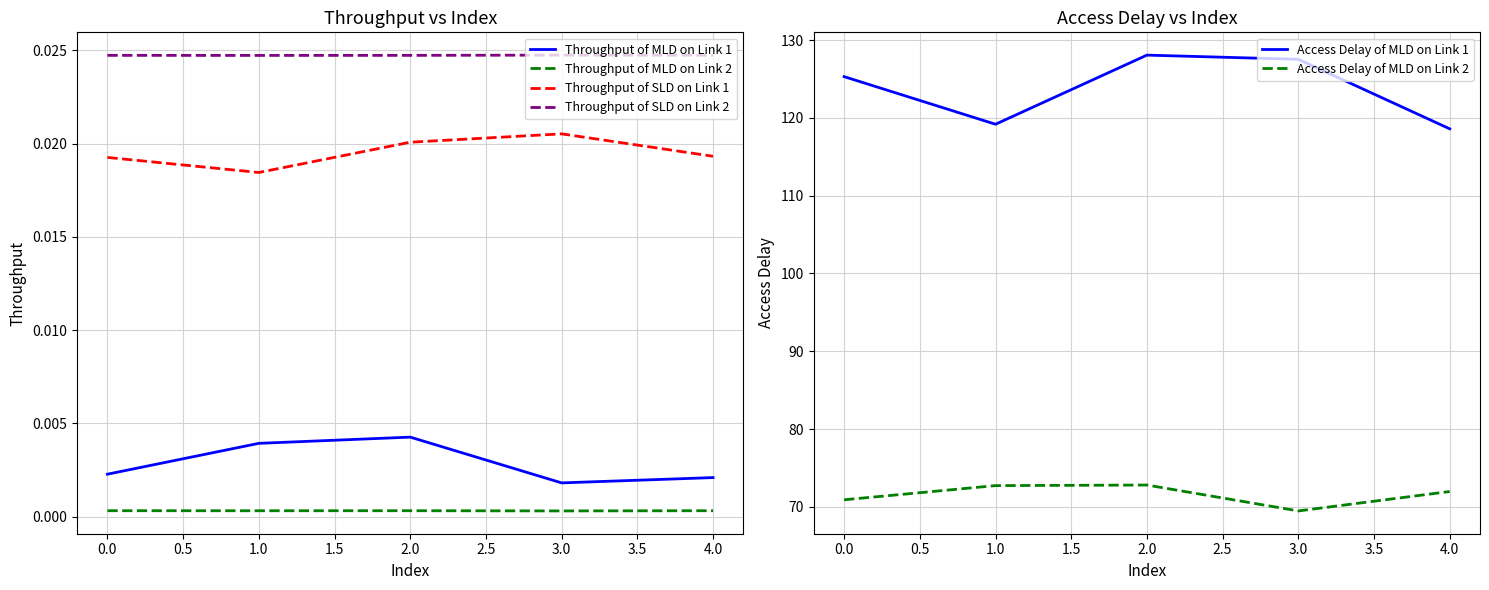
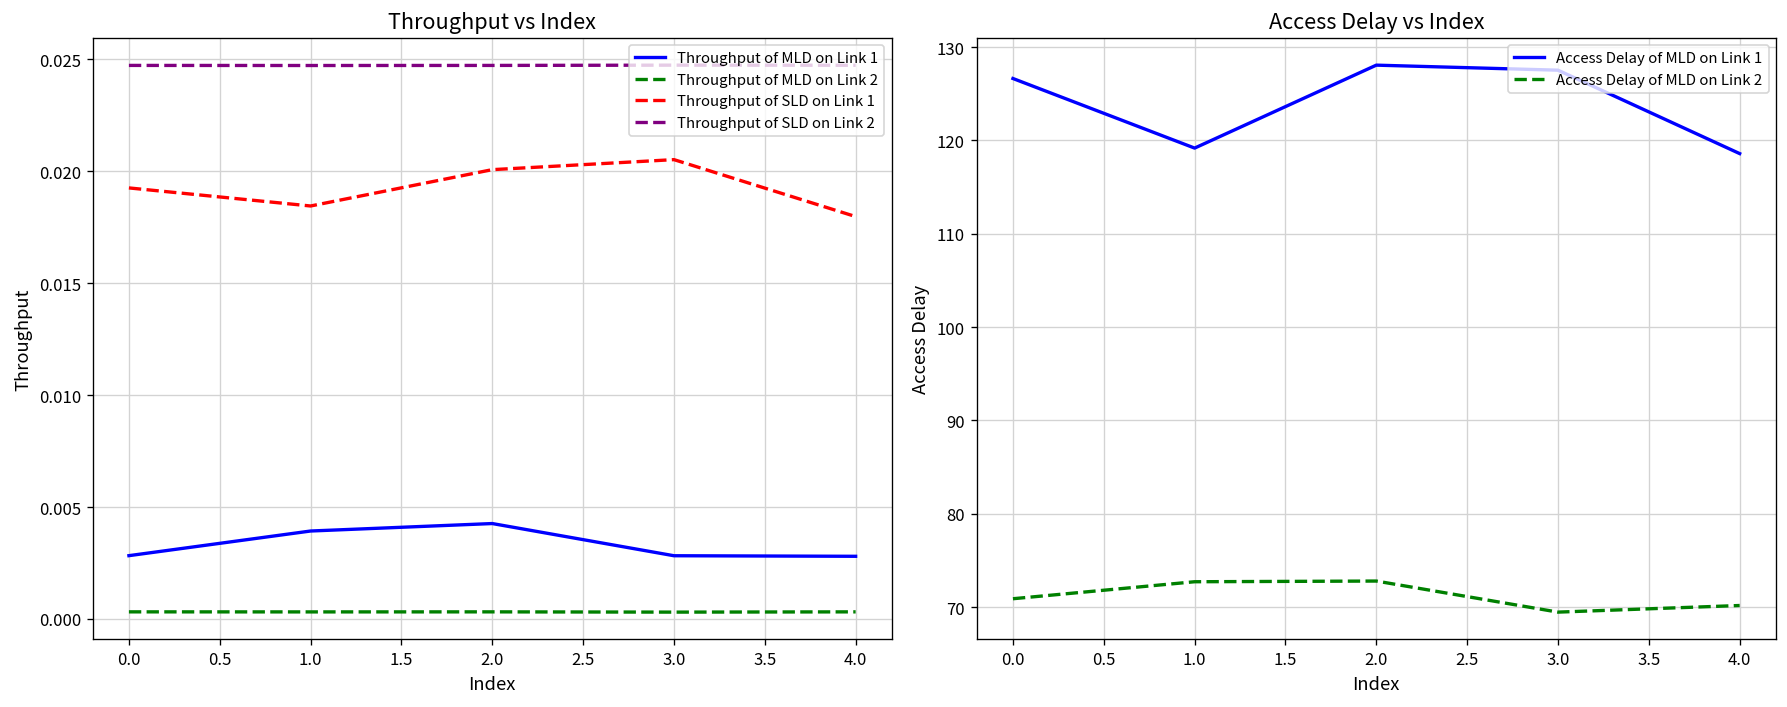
Throughput vs Index, Throughput of MLD on Link 1, 0.0: 0.0023 -> 0.0028
Throughput vs Index, Throughput of MLD on Link 1, 3.0: 0.0018 -> 0.0028
Throughput vs Index, Throughput of MLD on Link 1, 4.0: 0.0021 -> 0.0028
Throughput vs Index, Throughput of SLD on Link 1, 4.0: 0.0193 -> 0.0180
Access Delay vs Index, Access Delay of MLD on Link 1, 0.0: 125 -> 127
Access Delay vs Index, Access Delay of MLD on Link 2, 4.0: 72 -> 70
